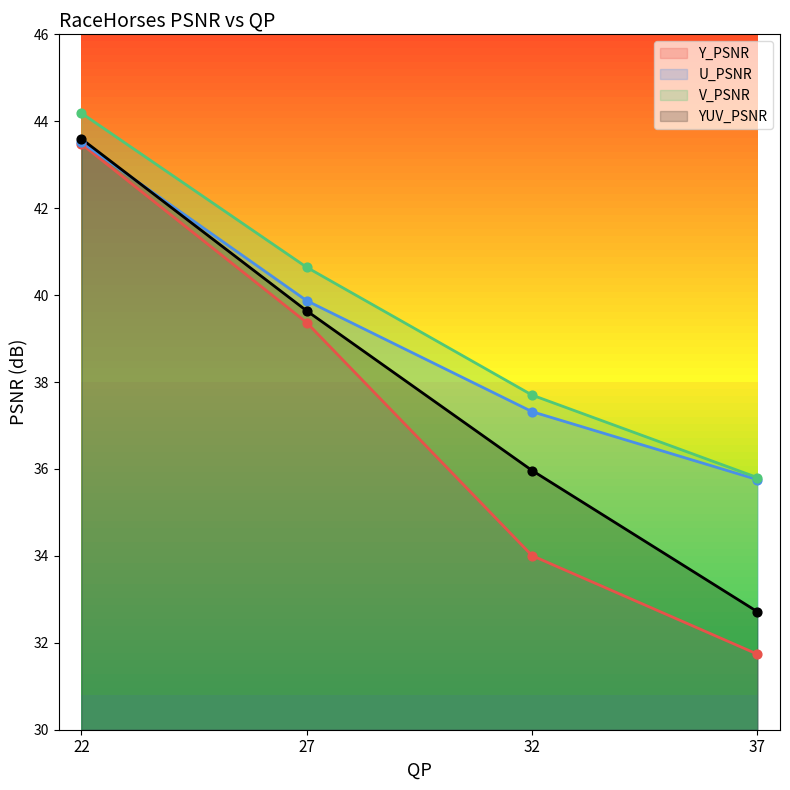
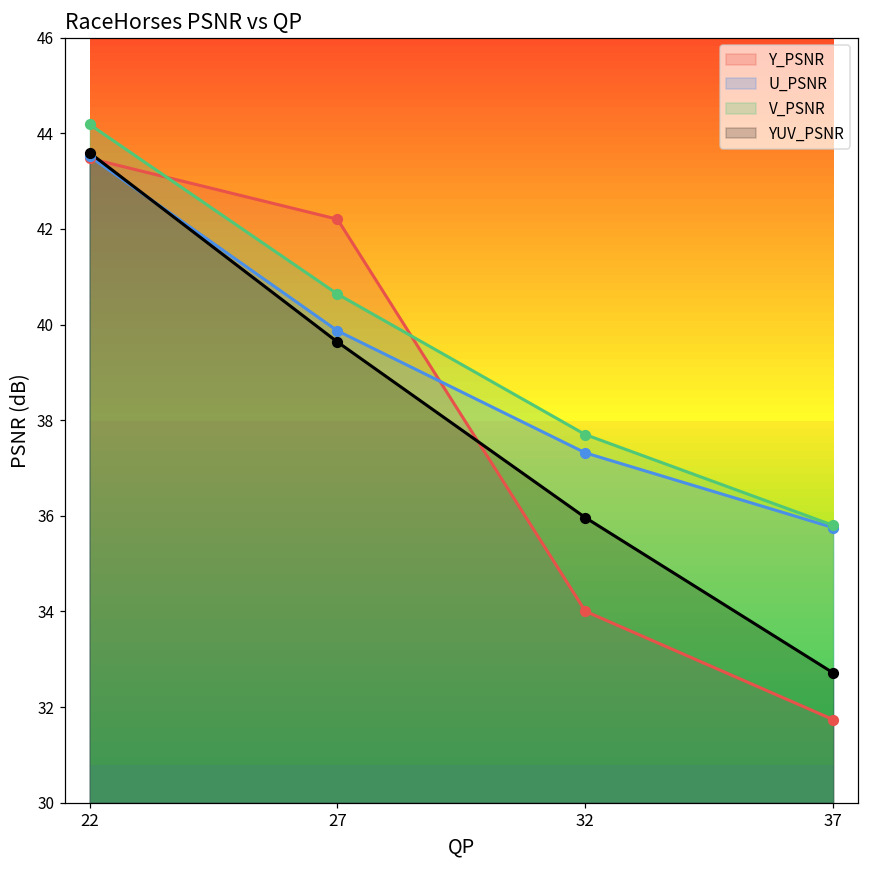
Y_PSNR, 27: 39.4 -> 42.2
